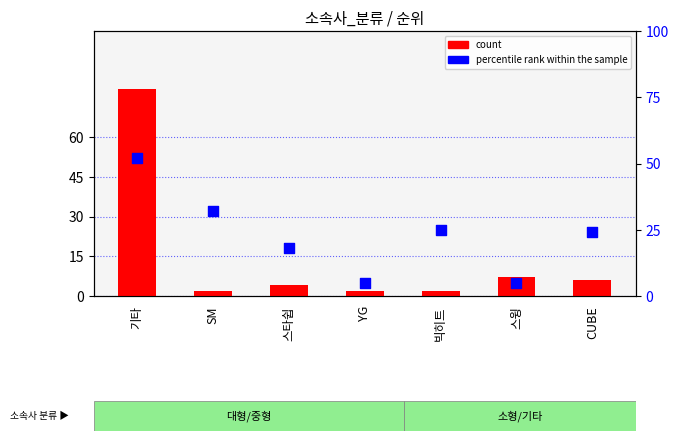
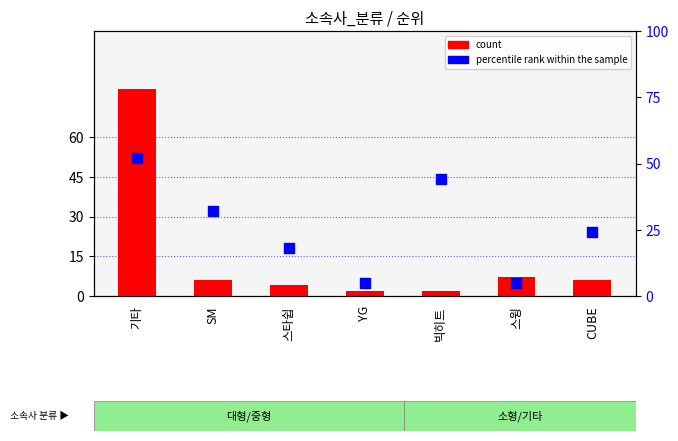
count, SM: 2 -> 6
percentile rank within the sample, 빅히트: 25 -> 44
